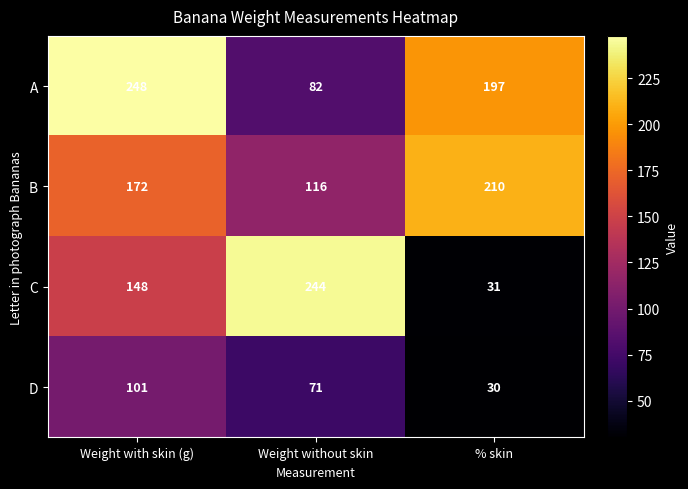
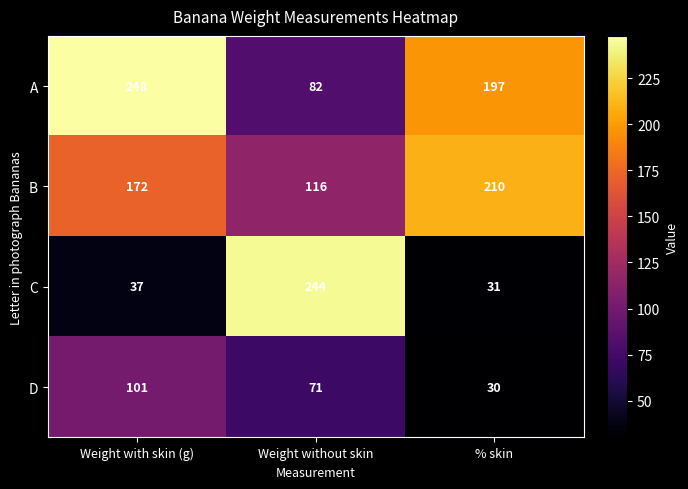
C, Weight with skin (g): 148 -> 37
